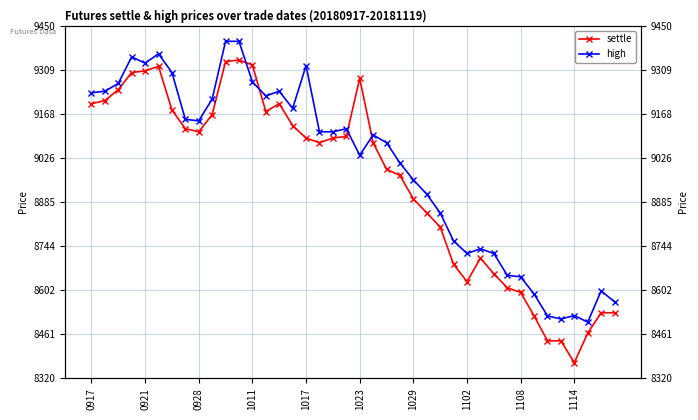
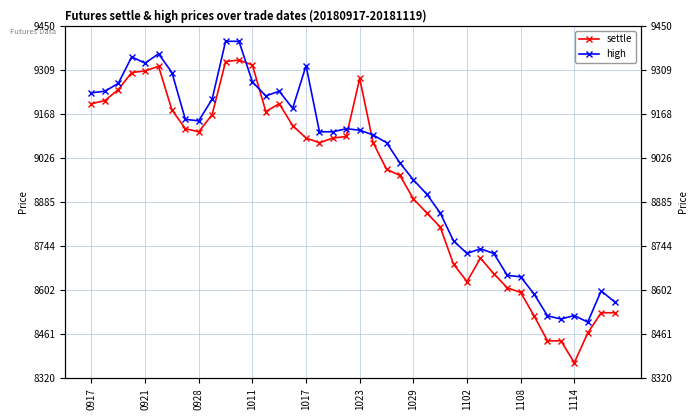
high, 1023: 9040 -> 9120
